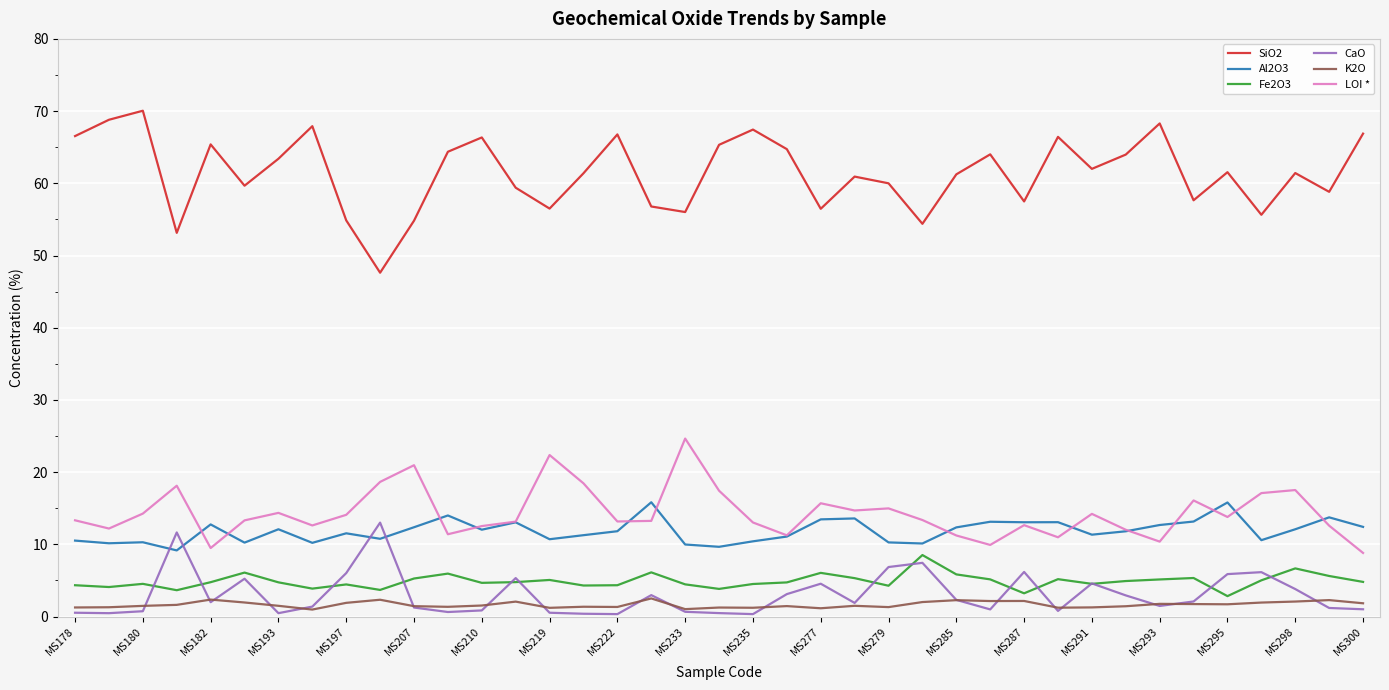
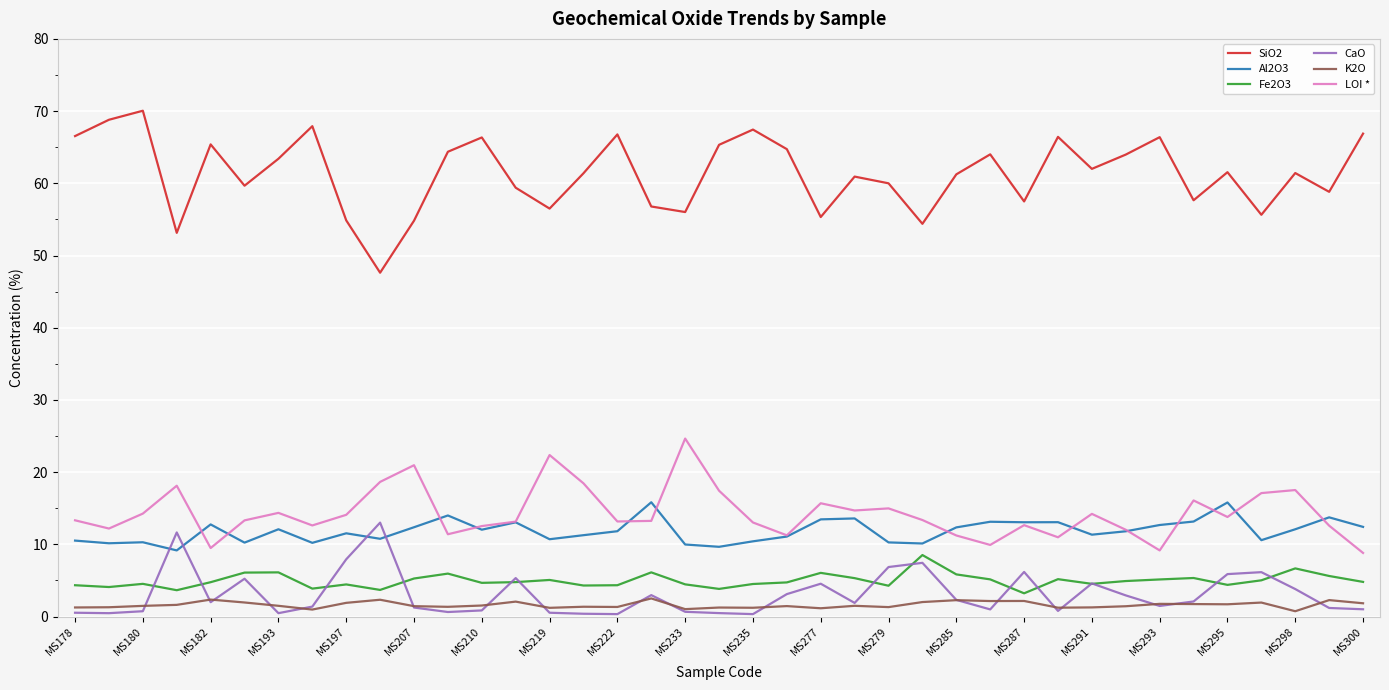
Fe2O3, MS193: 5 -> 6
CaO, MS197: 6 -> 8
SiO2, MS277: 56 -> 55
SiO2, MS293: 68 -> 66
LOI *, MS293: 10 -> 9
Fe2O3, MS295: 3 -> 4
K2O, MS298: 2 -> 1
